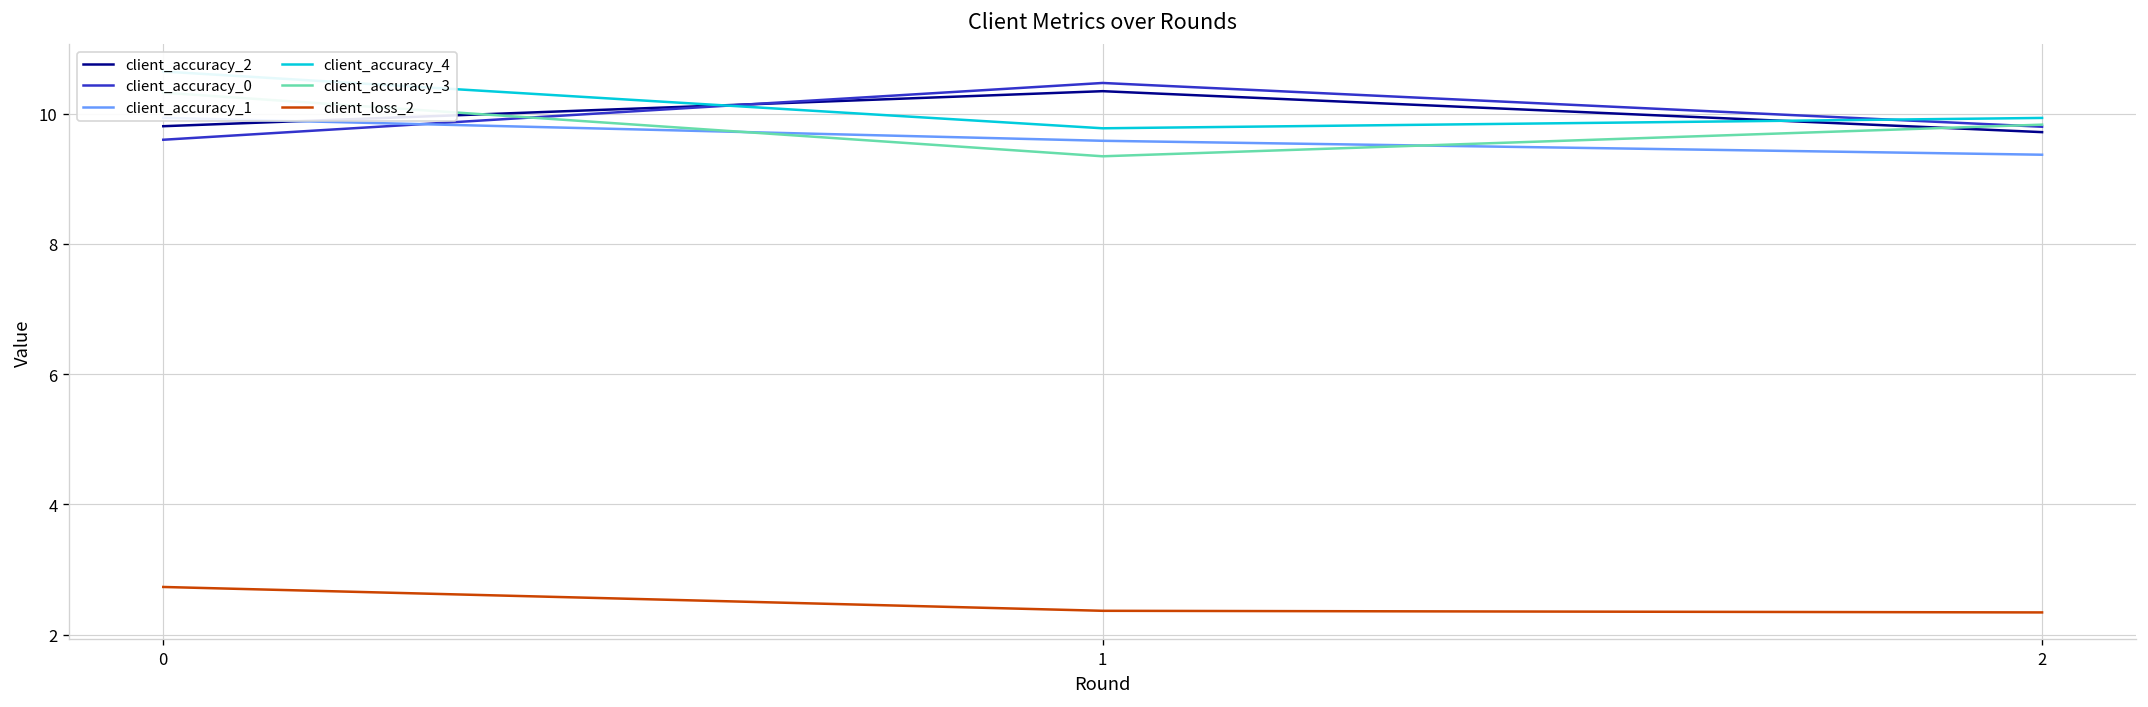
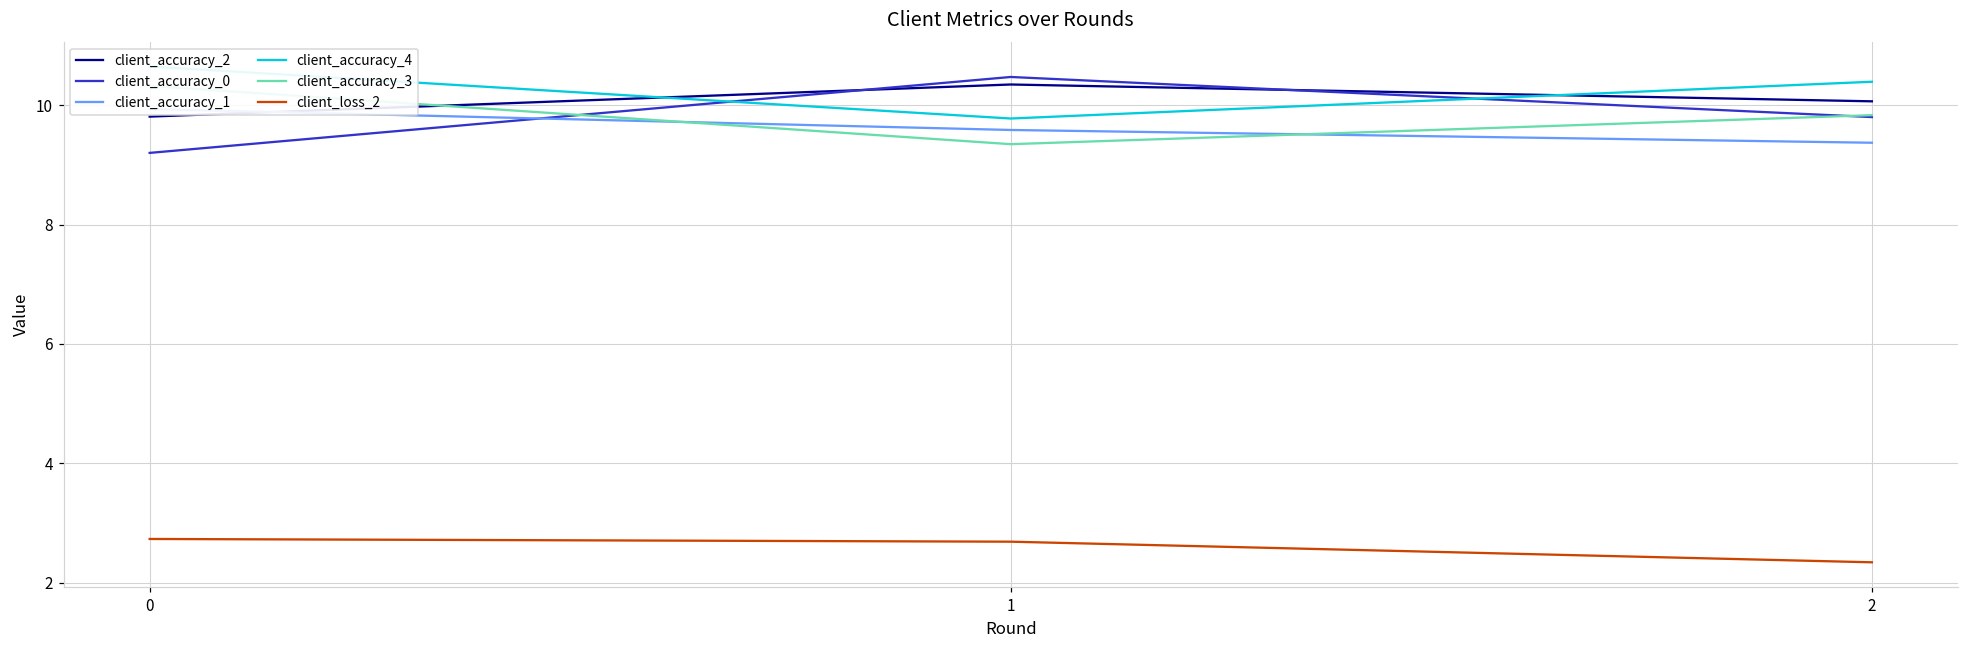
client_accuracy_0, 0: 9.6 -> 9.2
client_loss_2, 1: 2.4 -> 2.7
client_accuracy_2, 2: 9.7 -> 10.1
client_accuracy_4, 2: 9.9 -> 10.4
